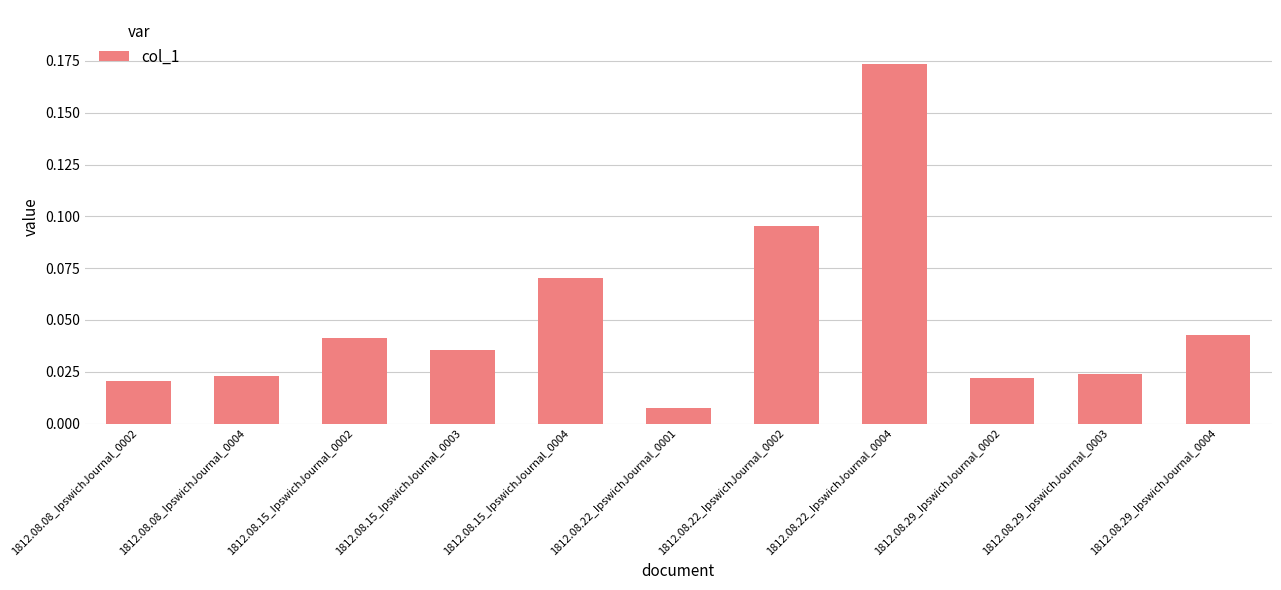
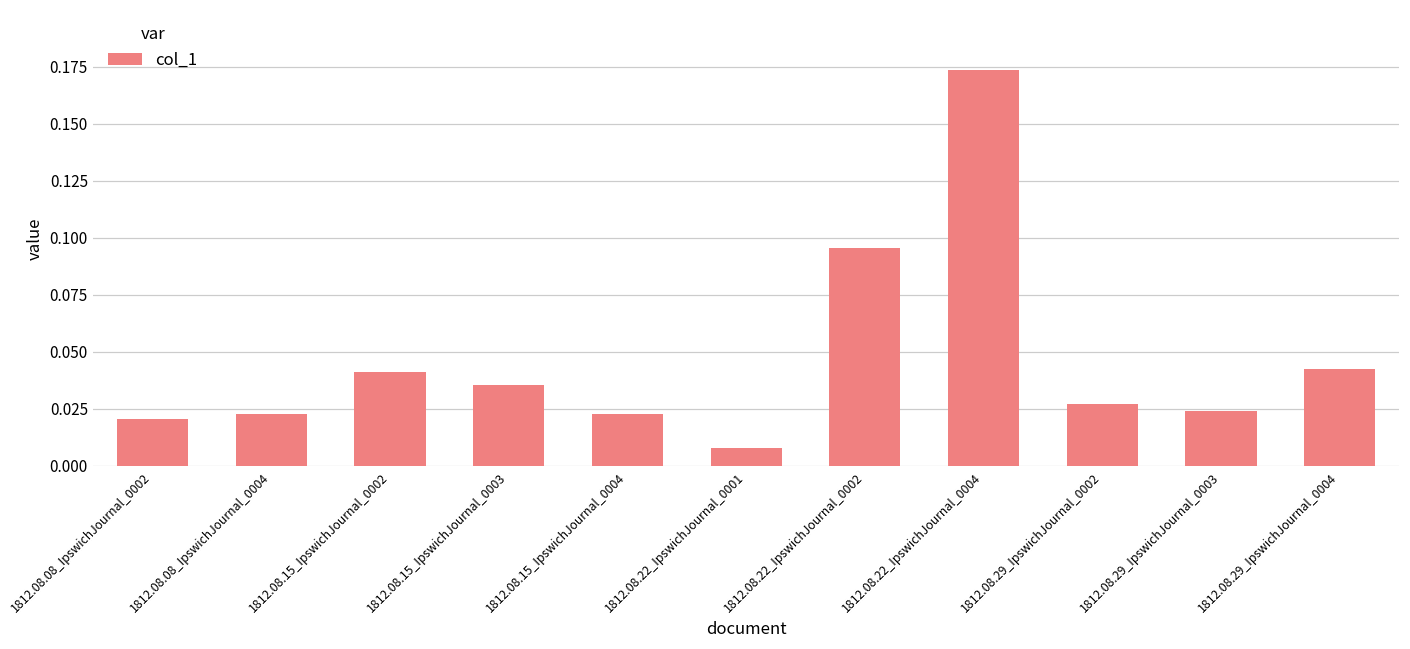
1812.08.15_IpswichJournal_0004: 0.070 -> 0.023
1812.08.29_IpswichJournal_0002: 0.022 -> 0.027
